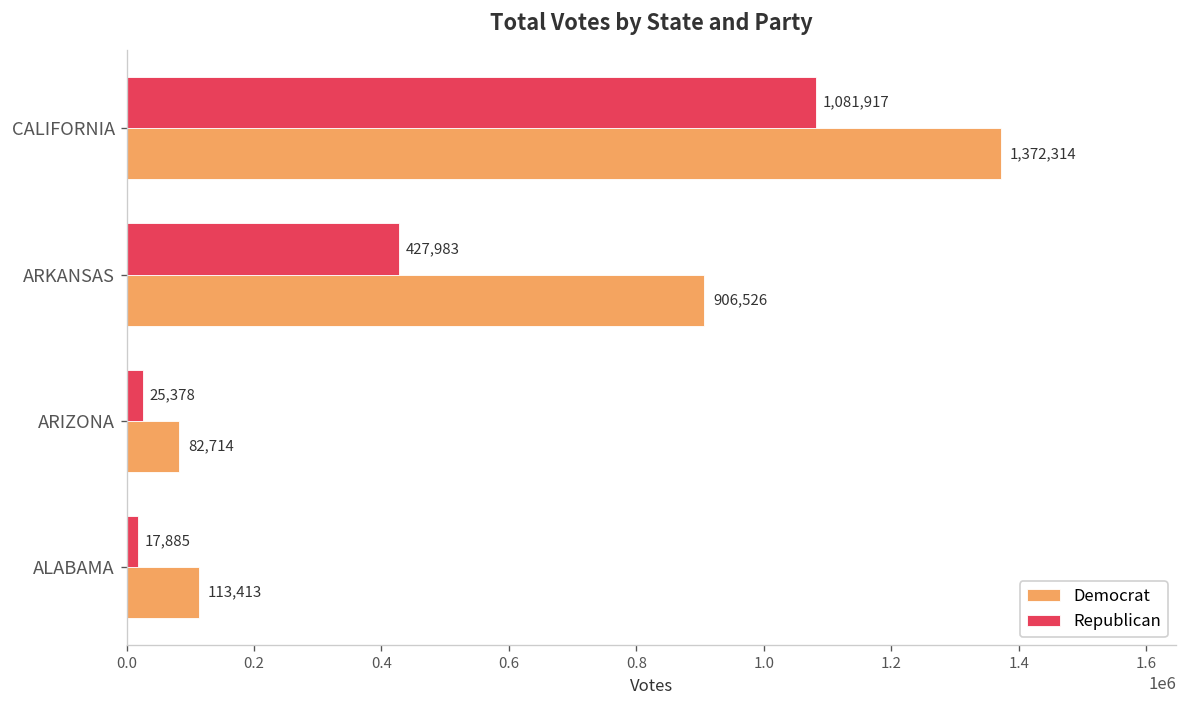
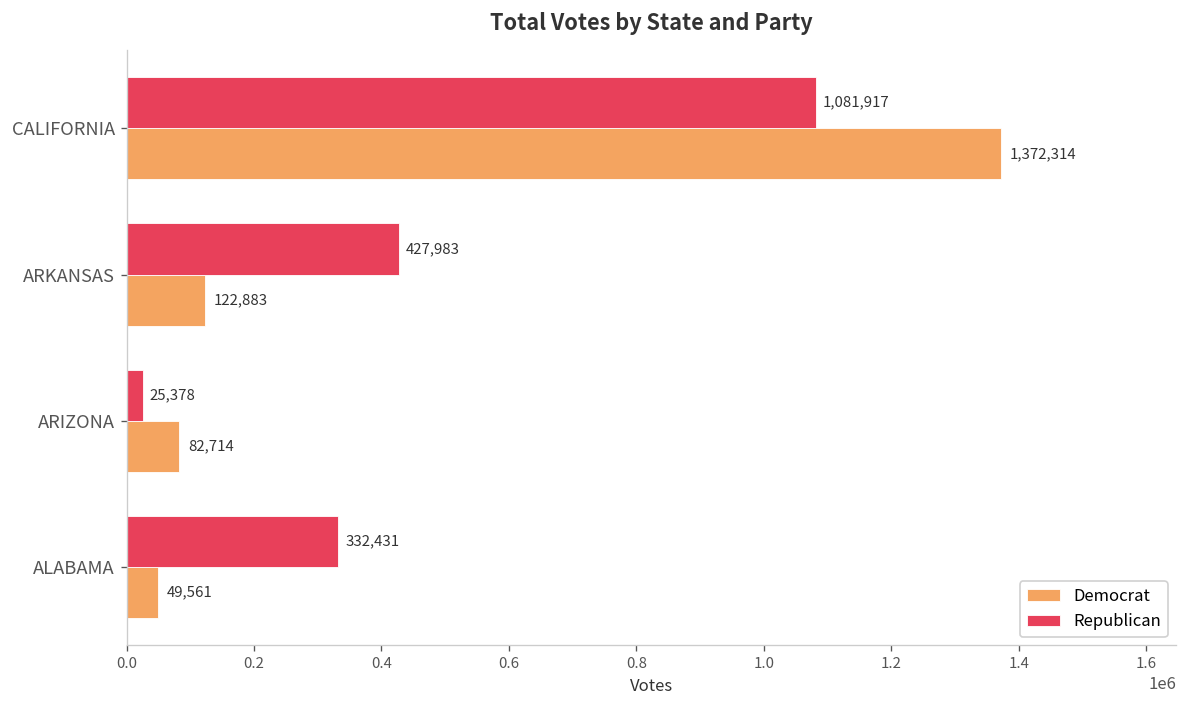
Democrat, ARKANSAS: 906,526 -> 122,883
Republican, ALABAMA: 17,885 -> 332,431
Democrat, ALABAMA: 113,413 -> 49,561
